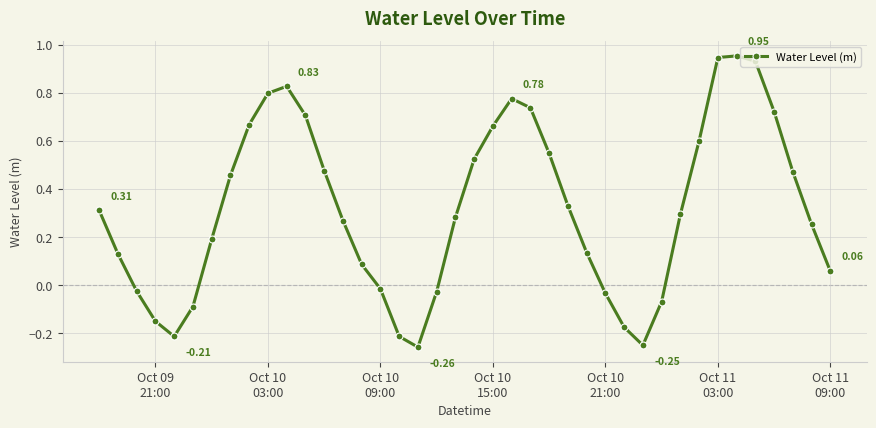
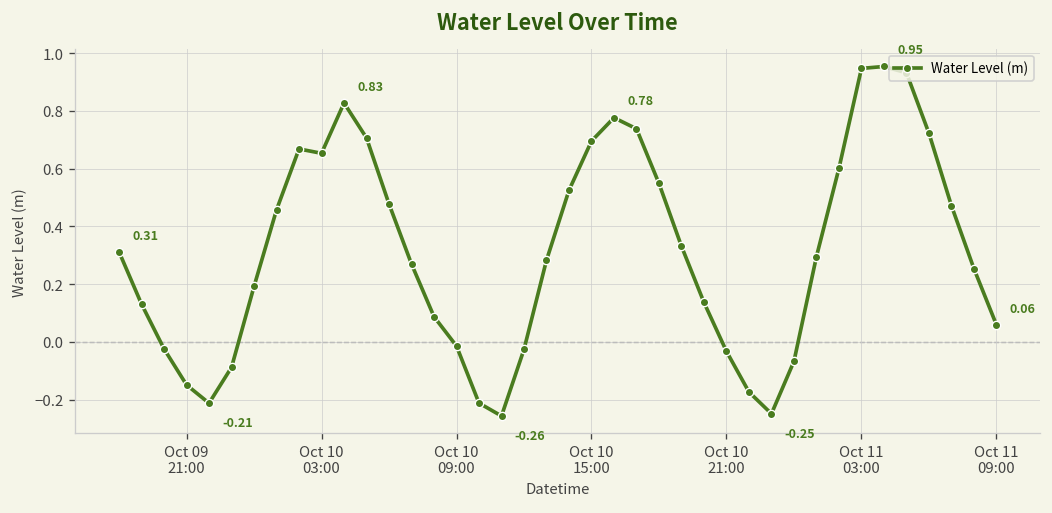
Oct 10 03:00: 0.80 -> 0.65
Oct 10 15:00: 0.66 -> 0.70
